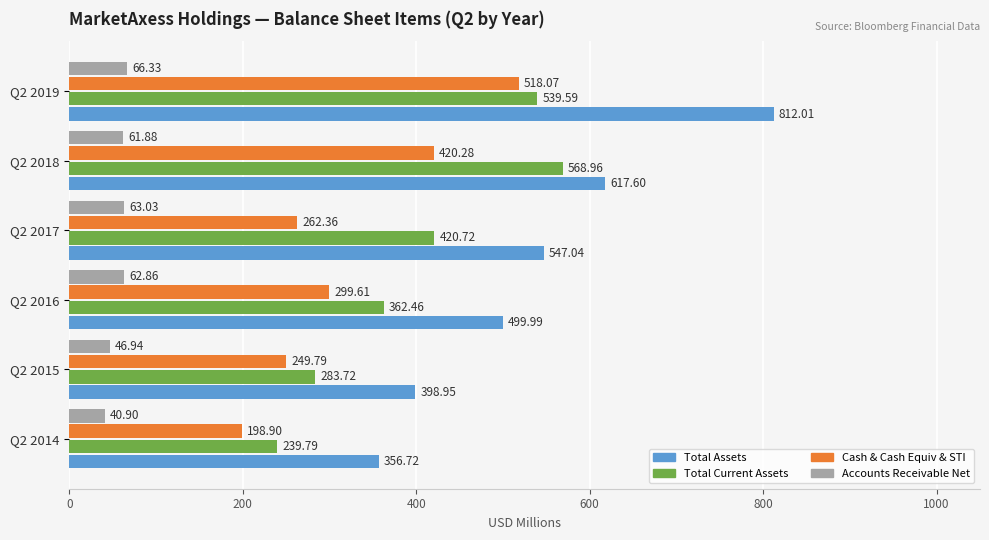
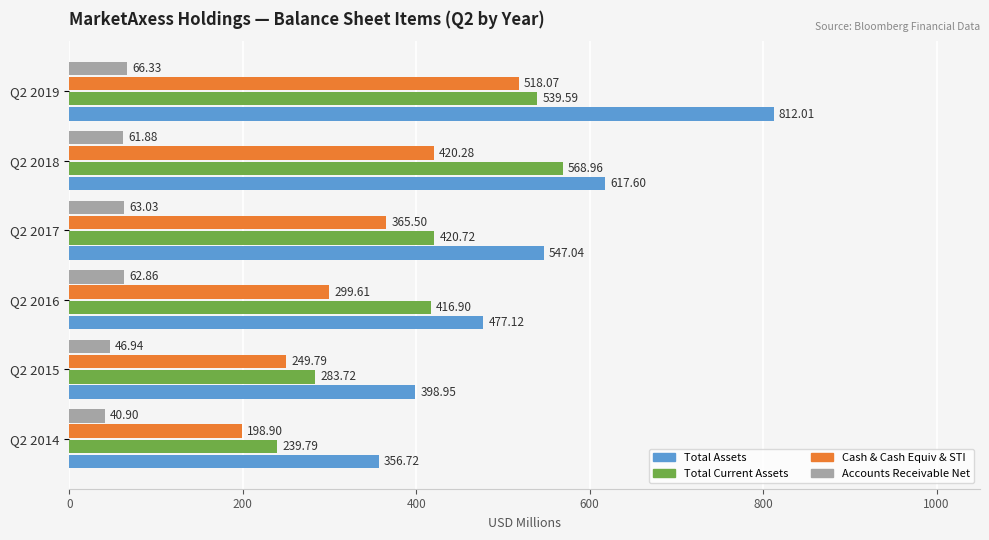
Cash & Cash Equiv & STI, Q2 2017: 262.36 -> 365.50
Total Current Assets, Q2 2016: 362.46 -> 416.90
Total Assets, Q2 2016: 499.99 -> 477.12
